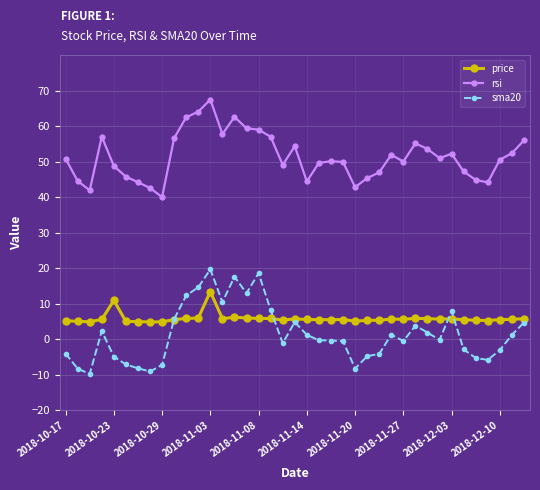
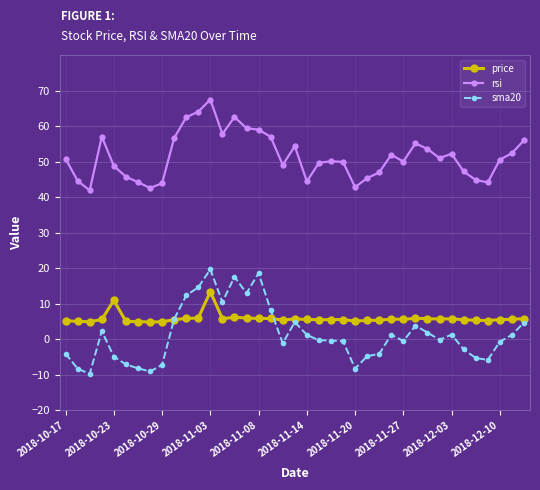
rsi, 2018-10-29: 40 -> 44
sma20, 2018-12-03: 8 -> 1
sma20, 2018-12-10: -3 -> -1
